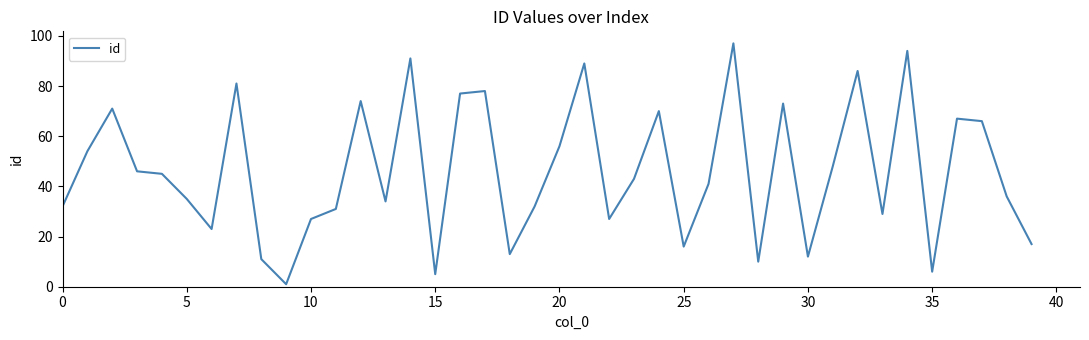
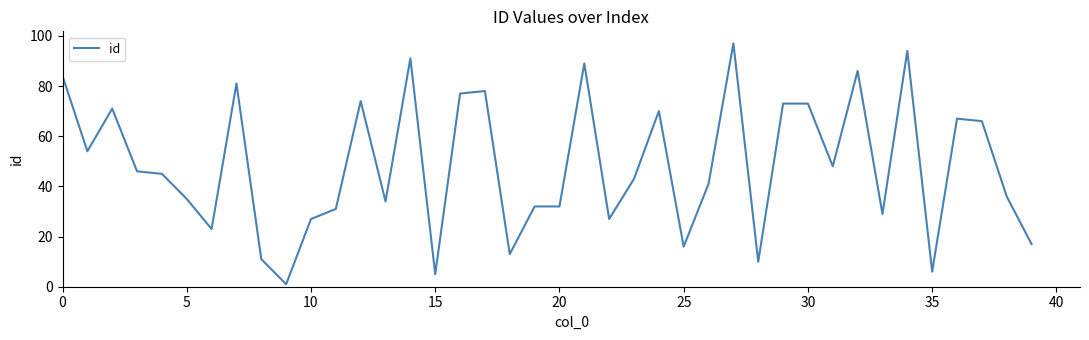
0: 32 -> 84
20: 56 -> 32
30: 12 -> 73
